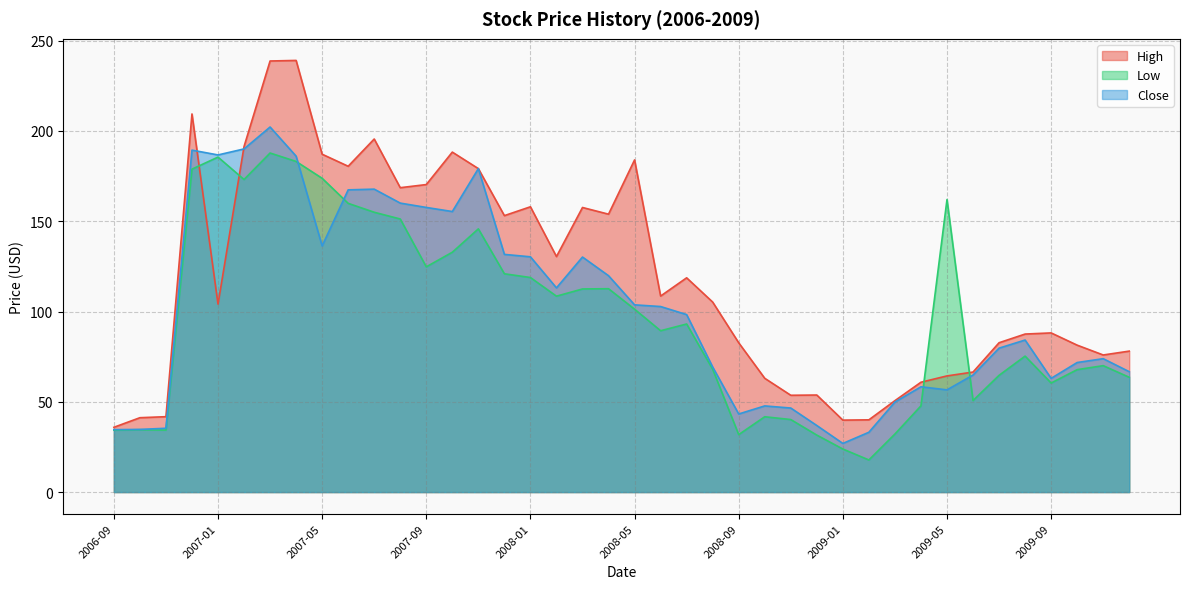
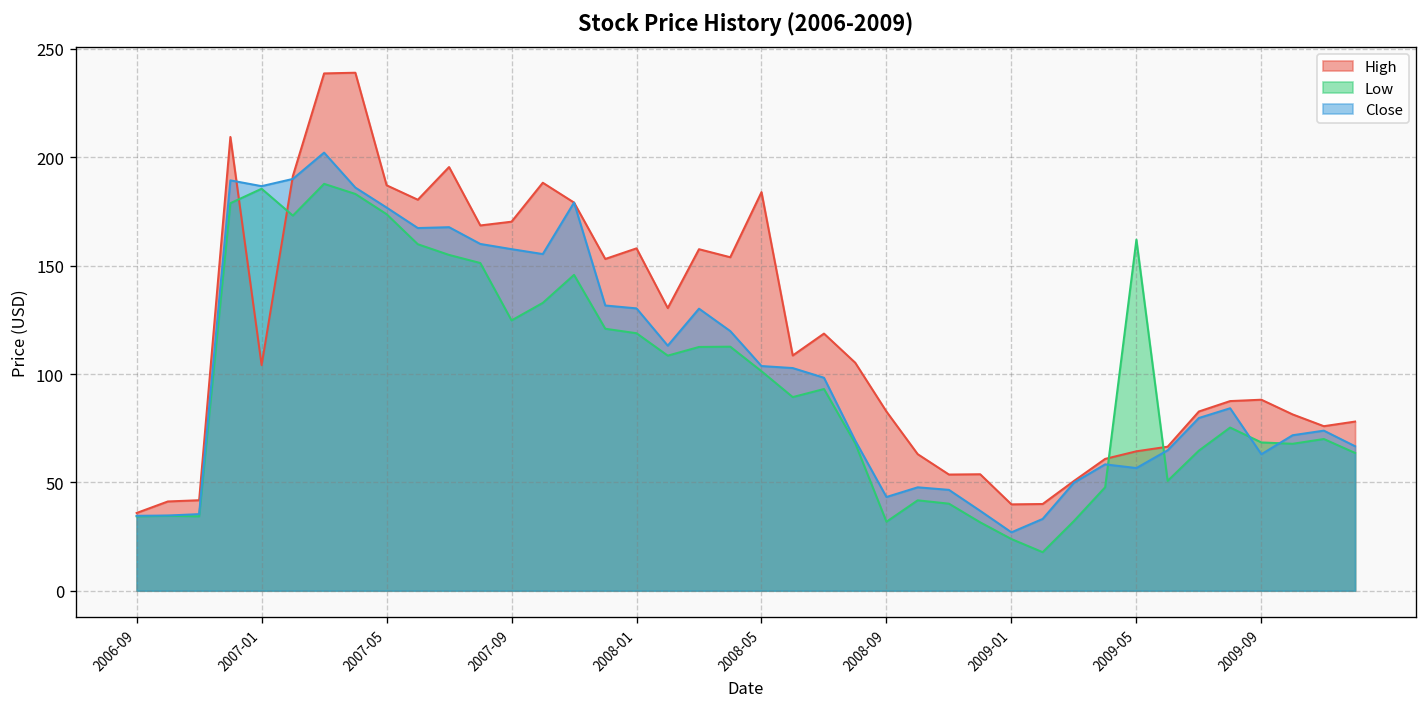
Close, 2007-05: 136 -> 177
Low, 2009-09: 60 -> 68
